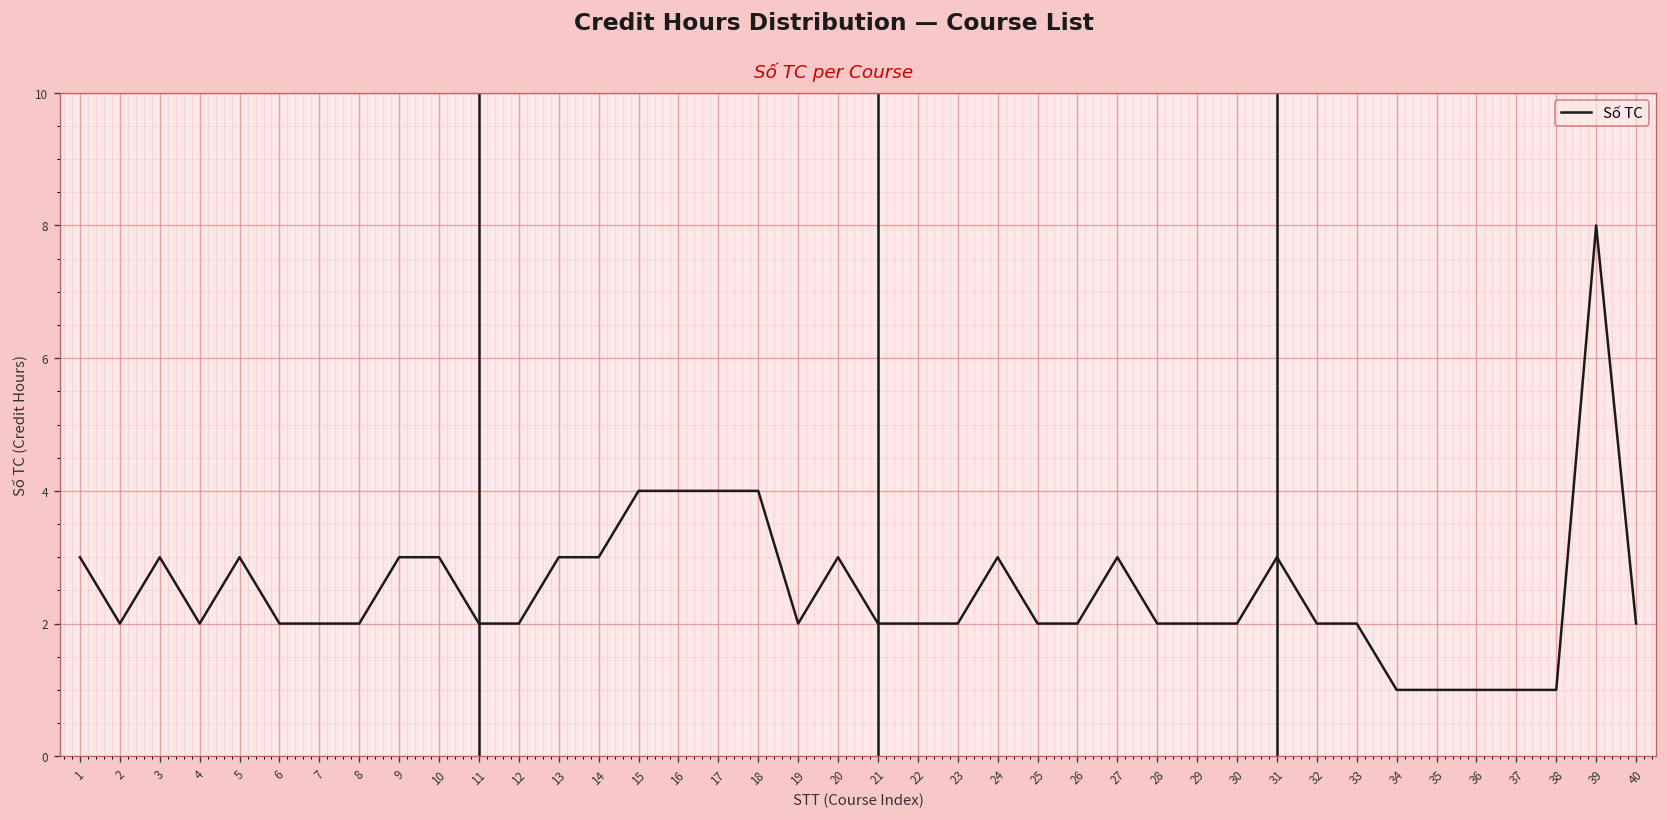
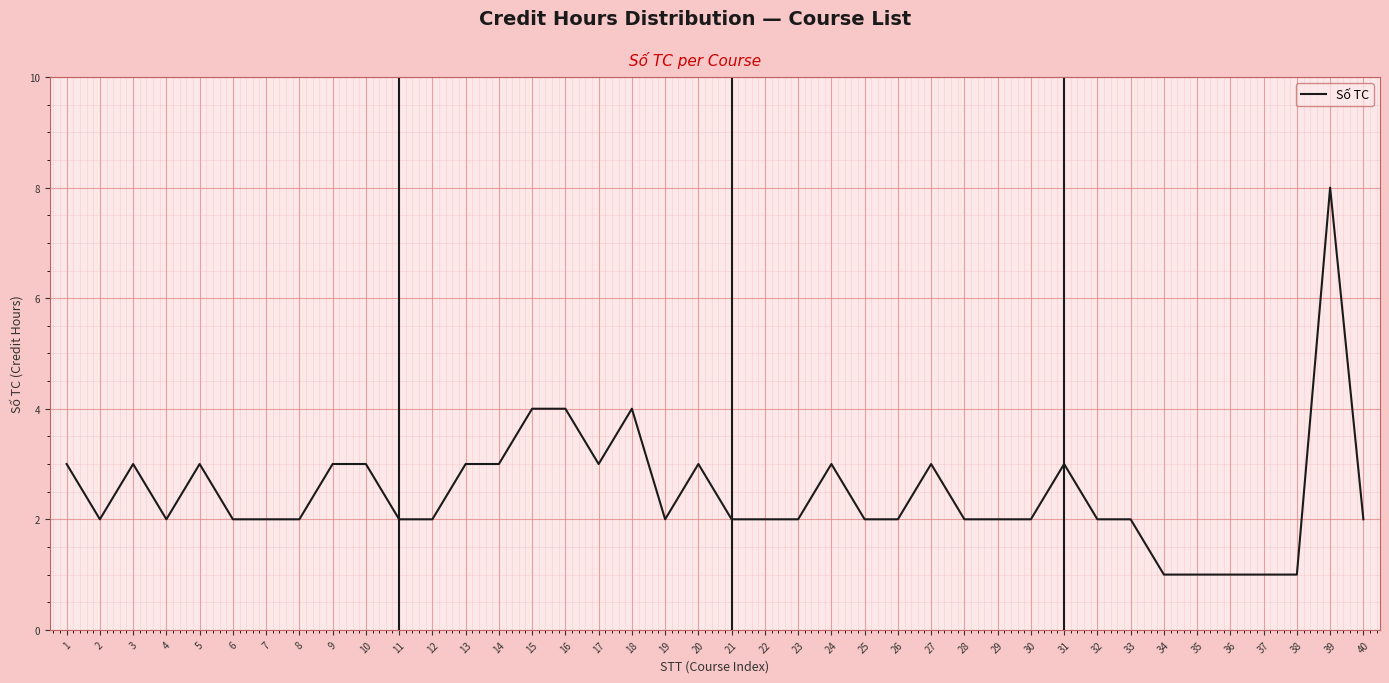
17: 4 -> 3
